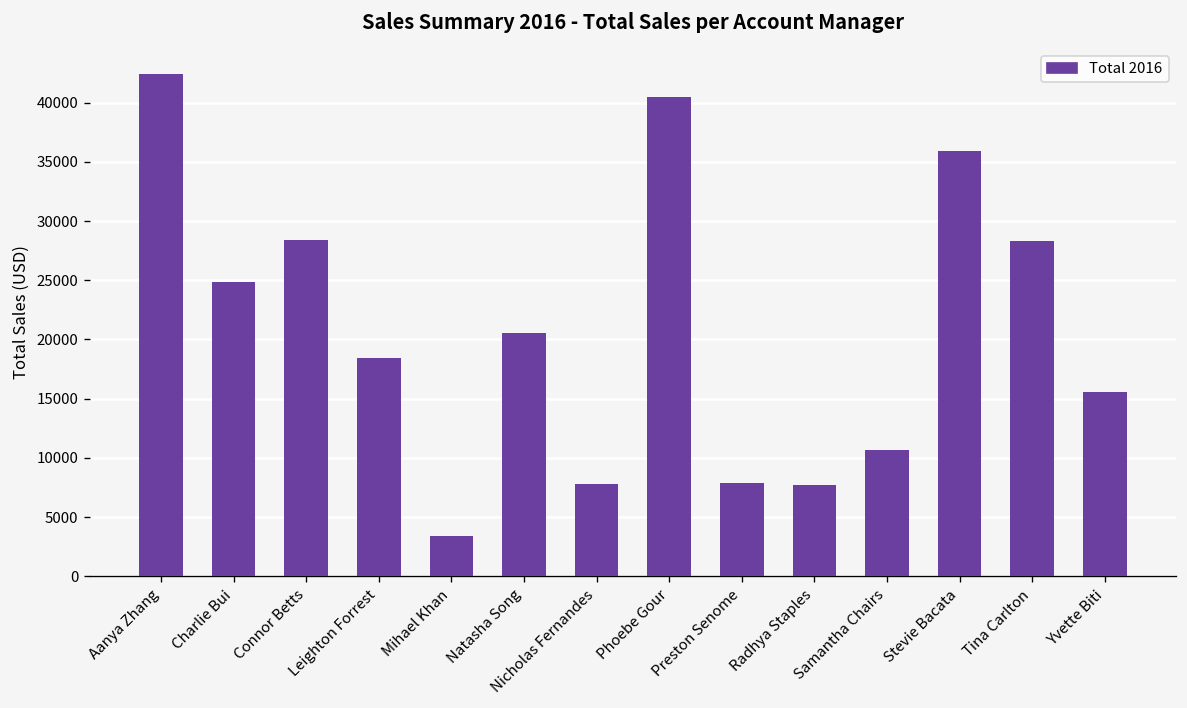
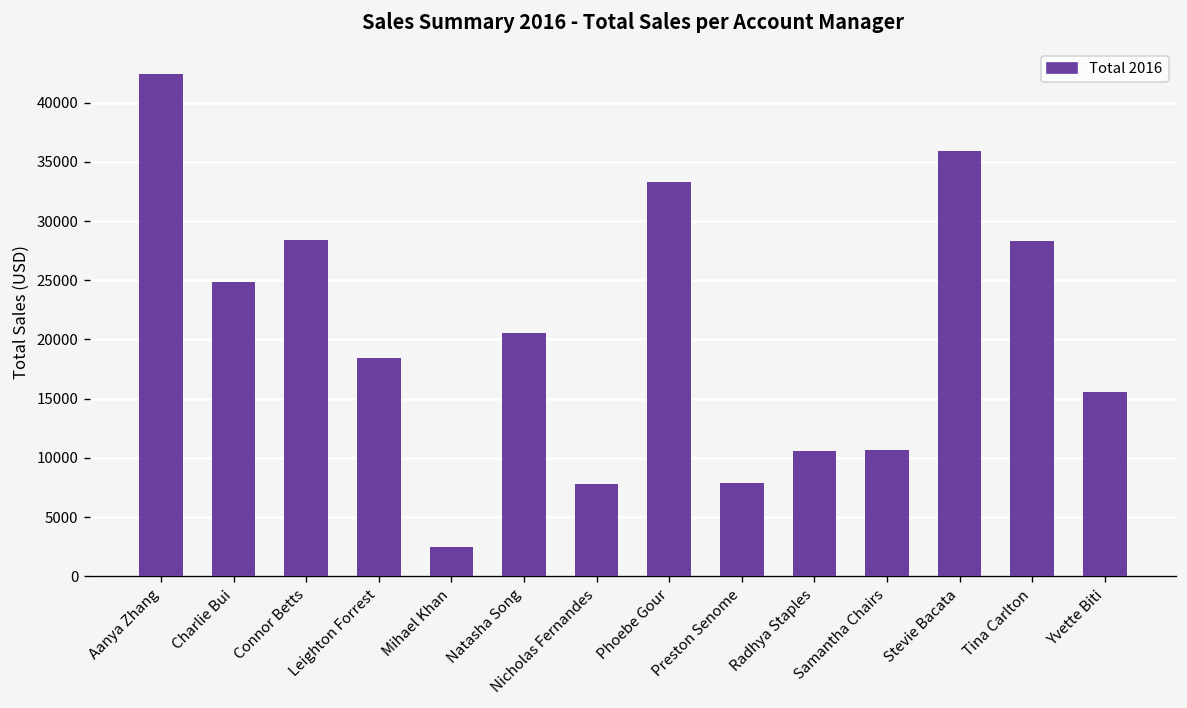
Mihael Khan: 3000 -> 2000
Phoebe Gour: 41000 -> 33000
Radhya Staples: 8000 -> 11000
